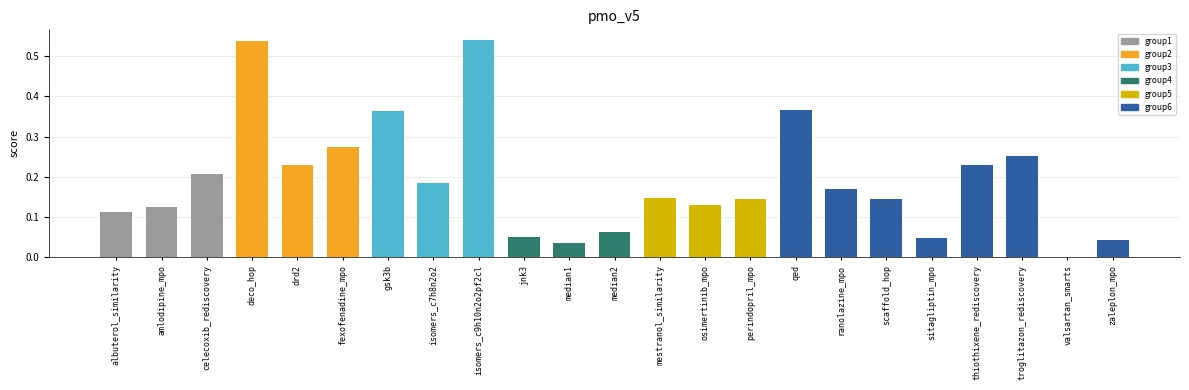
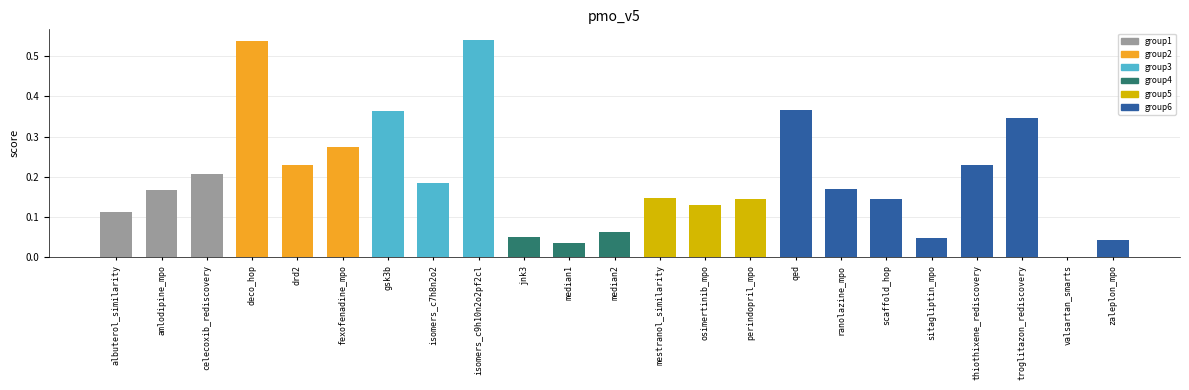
amlodipine_mpo: 0.13 -> 0.17
troglitazon_rediscovery: 0.25 -> 0.35
